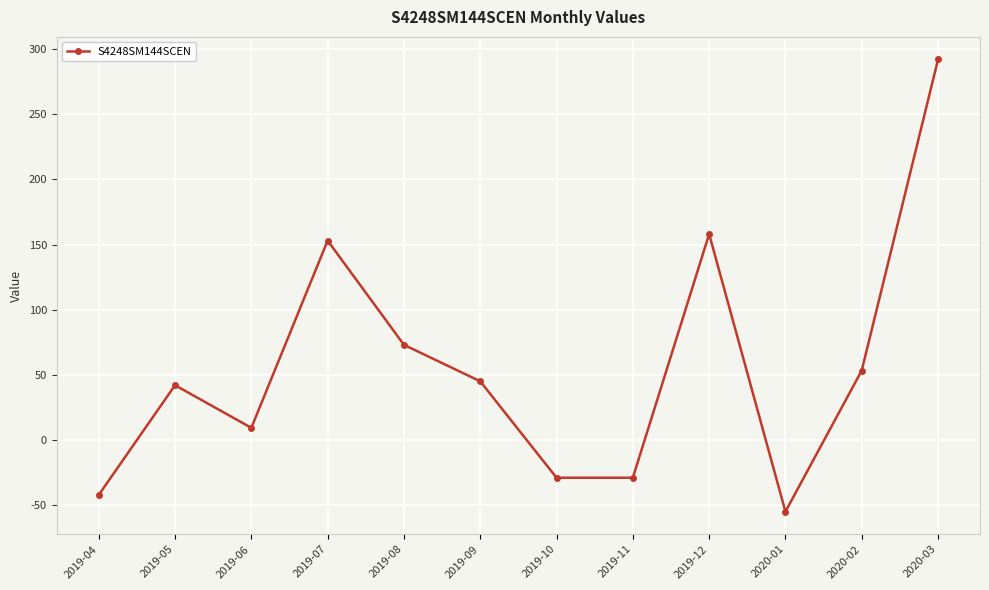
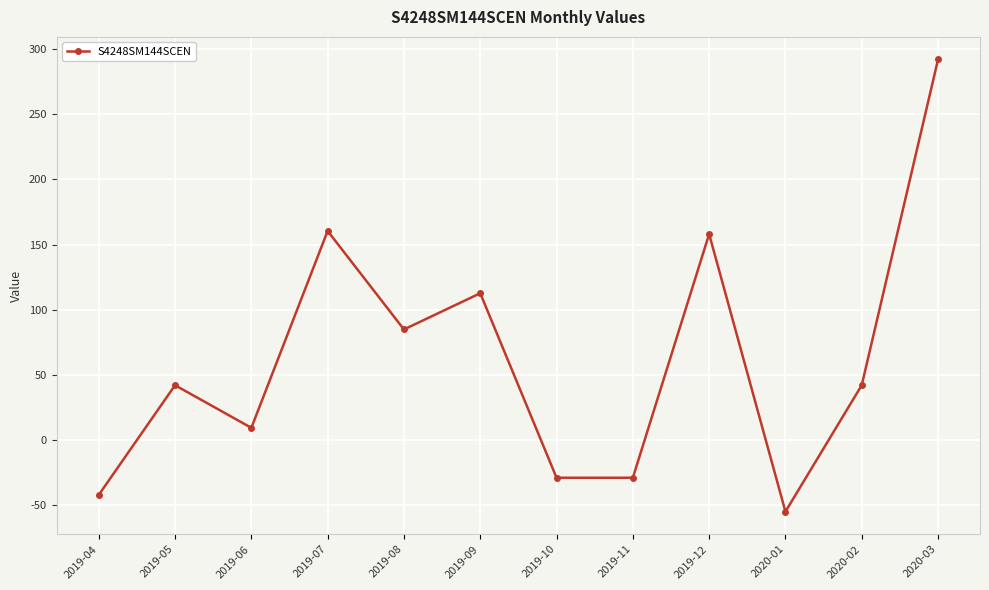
2019-07: 153 -> 160
2019-08: 73 -> 85
2019-09: 45 -> 113
2020-02: 53 -> 42
